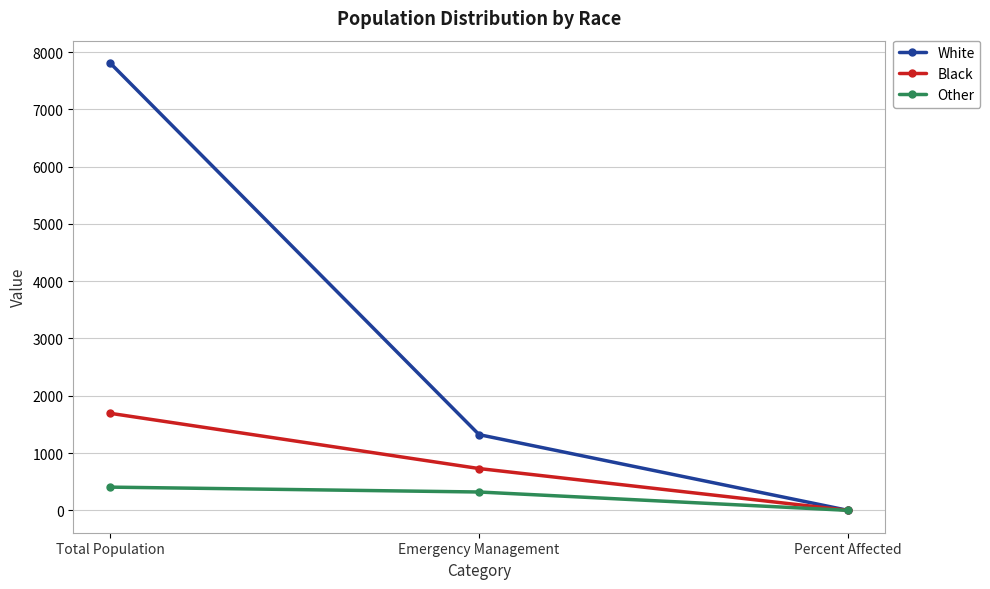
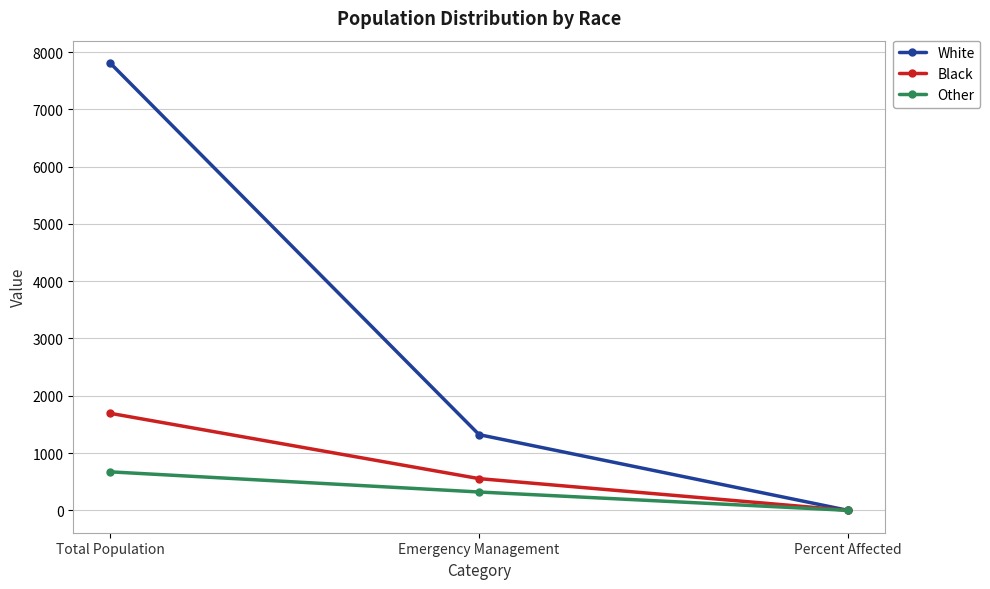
Other, Total Population: 400 -> 700
Black, Emergency Management: 700 -> 600
